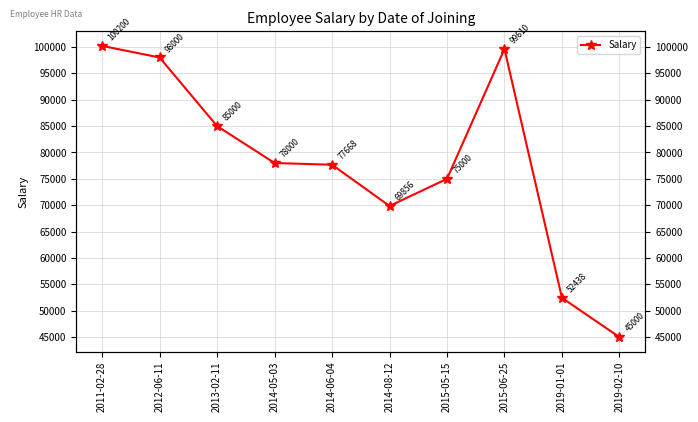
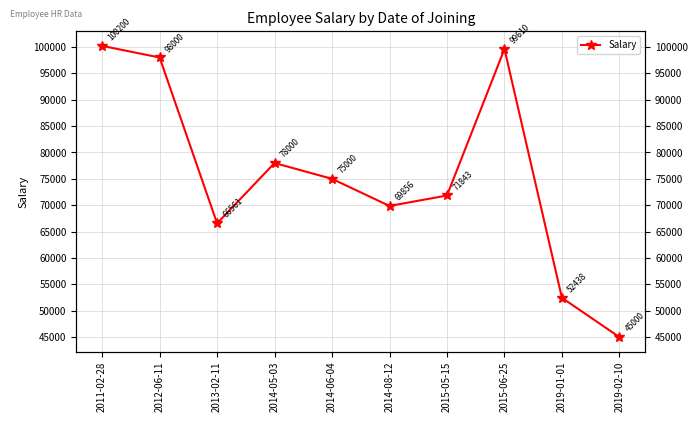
2013-02-11: 85000 -> 66561
2014-06-04: 77668 -> 75000
2015-05-15: 75000 -> 71843
